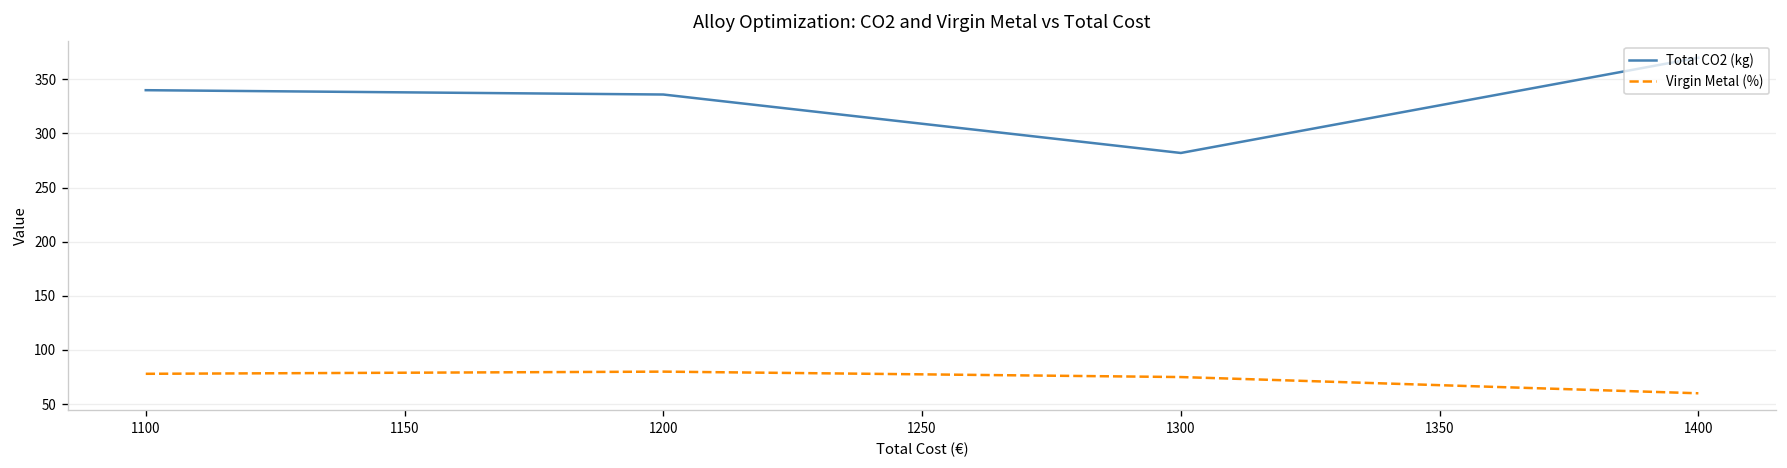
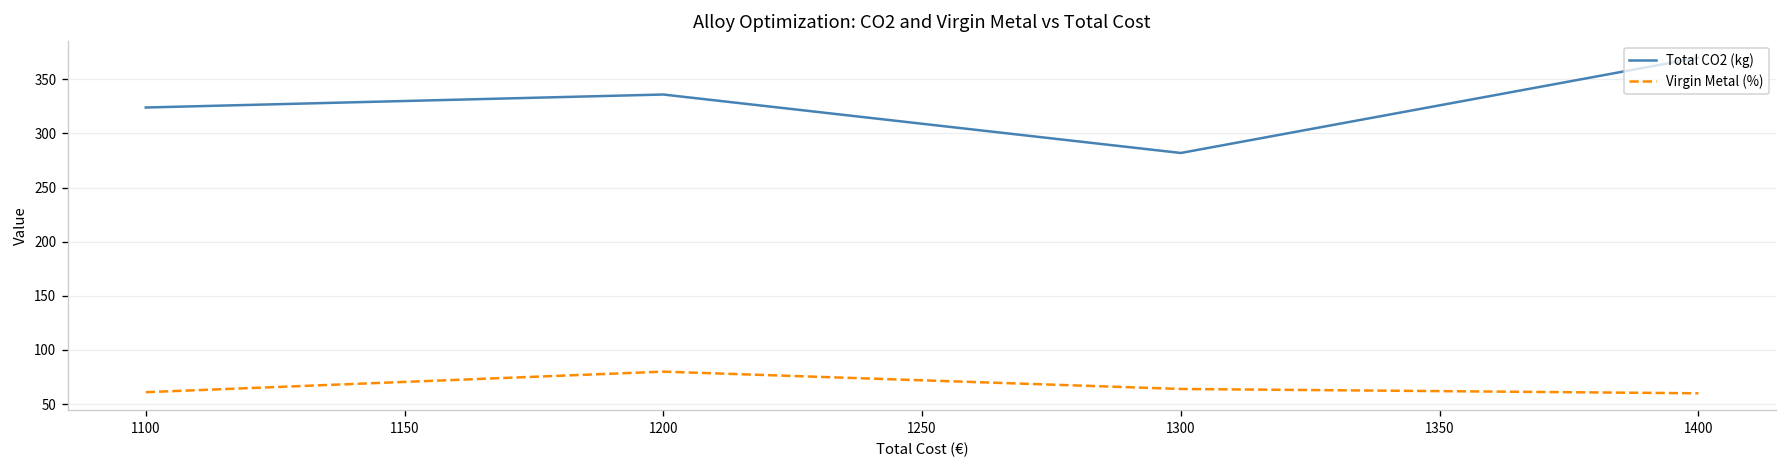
Total CO2 (kg), 1100: 340 -> 320
Virgin Metal (%), 1100: 80 -> 60
Virgin Metal (%), 1300: 80 -> 60
